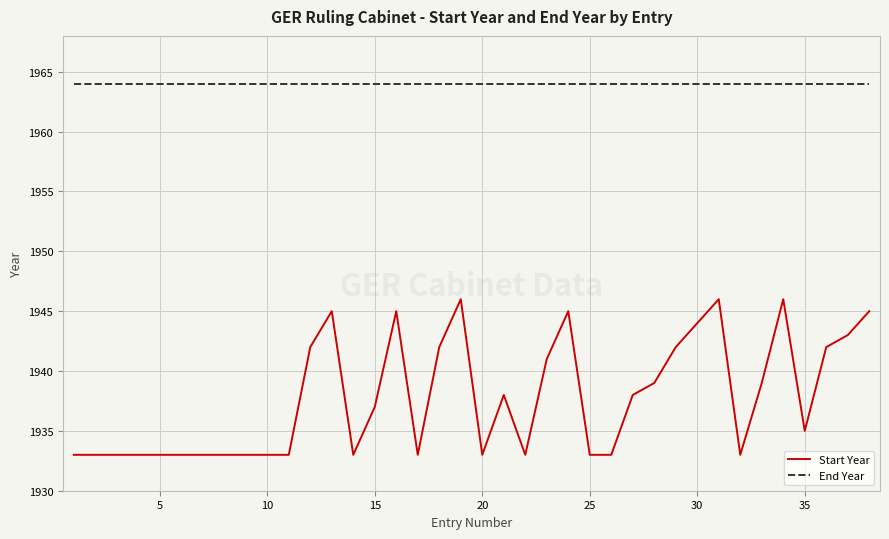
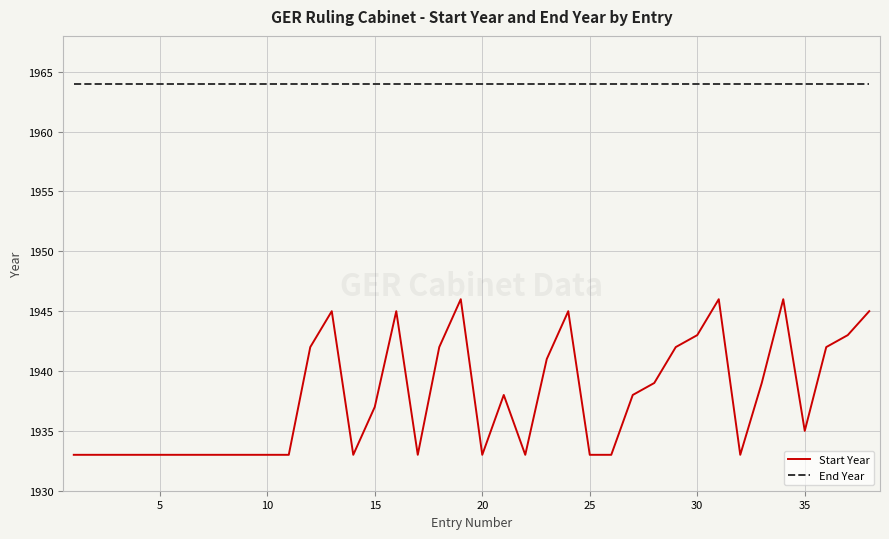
Start Year, 30: 1944 -> 1943
